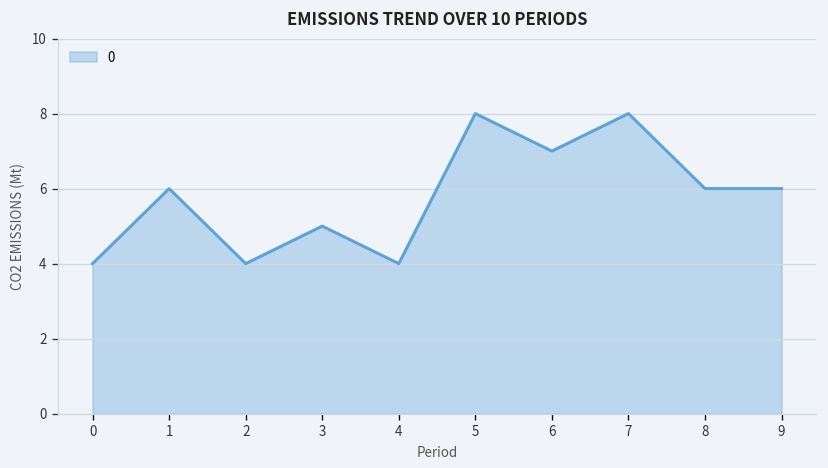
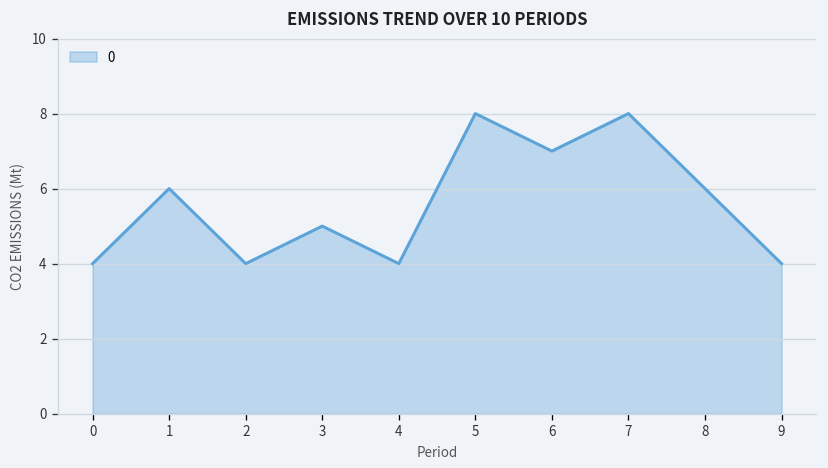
9: 6 -> 4
